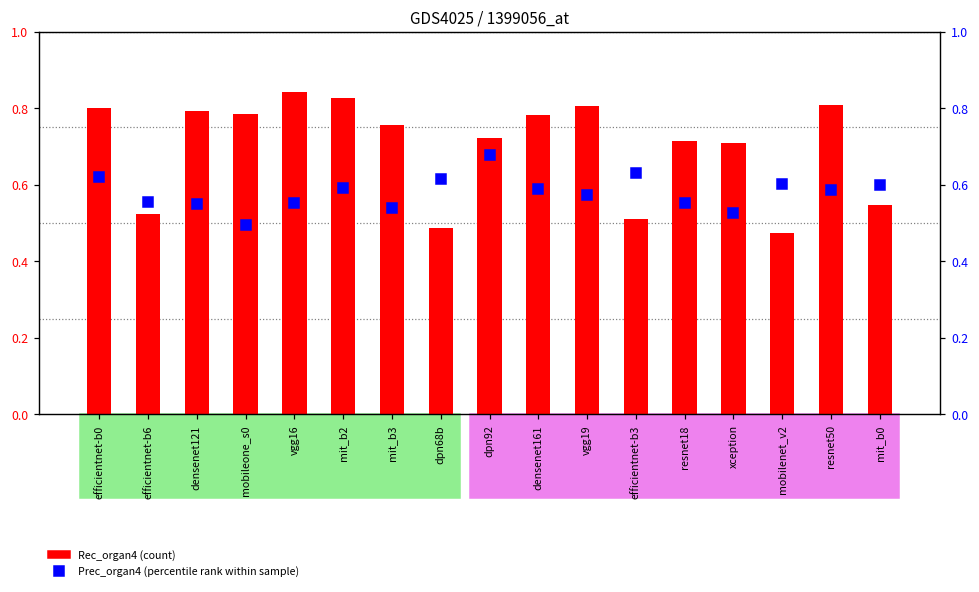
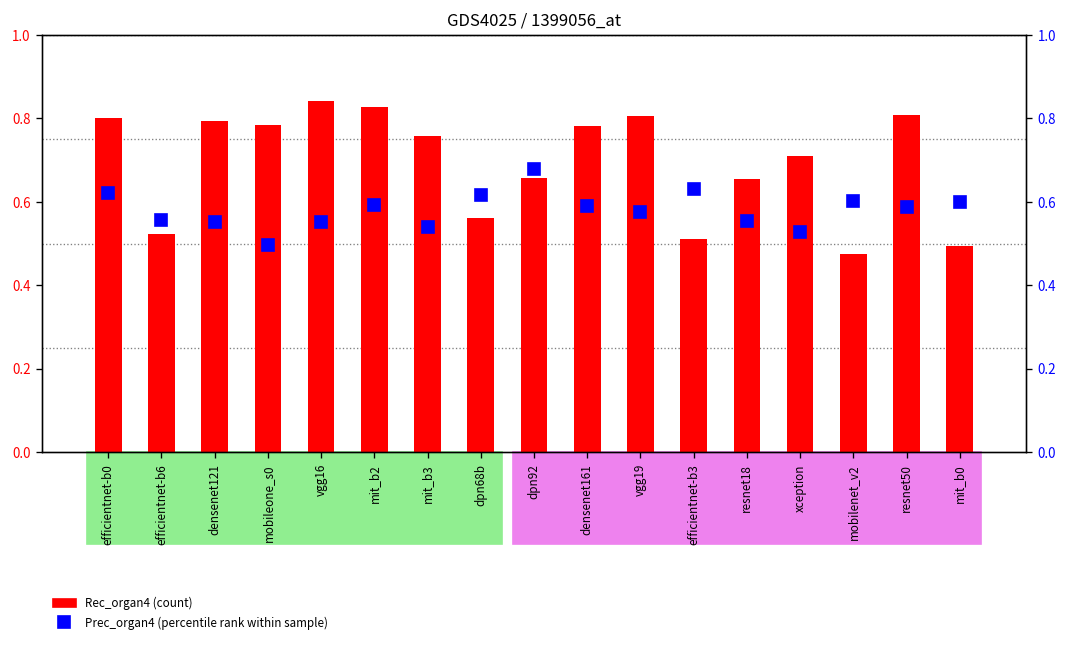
Rec_organ4 (count), dpn68b: 0.49 -> 0.56
Rec_organ4 (count), dpn92: 0.72 -> 0.66
Rec_organ4 (count), resnet18: 0.71 -> 0.65
Rec_organ4 (count), mit_b0: 0.55 -> 0.49
